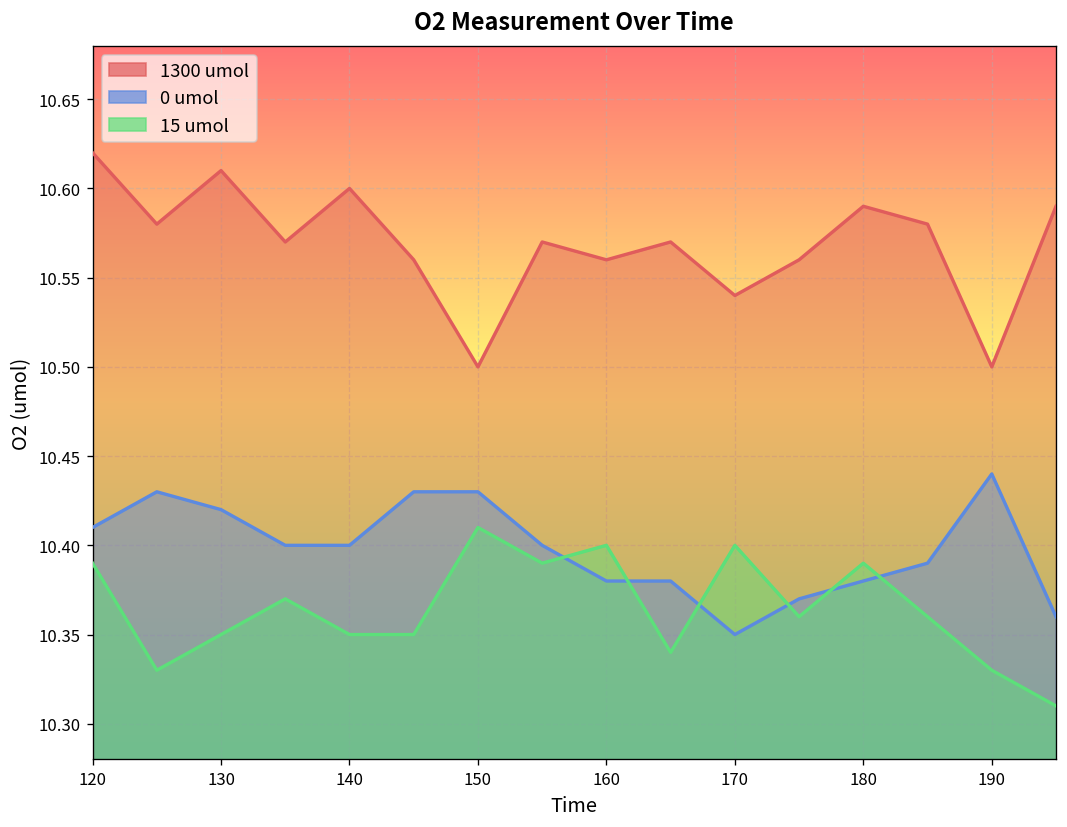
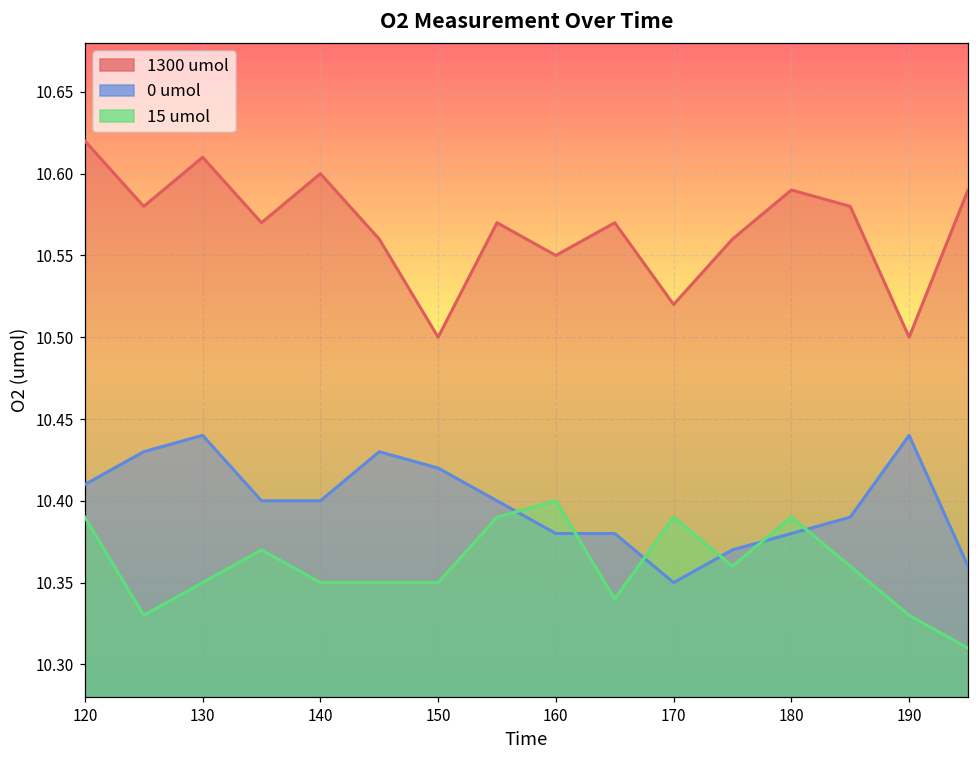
0 umol, 130: 10.42 -> 10.44
0 umol, 150: 10.43 -> 10.42
15 umol, 150: 10.41 -> 10.35
1300 umol, 160: 10.56 -> 10.55
1300 umol, 170: 10.54 -> 10.52
15 umol, 170: 10.40 -> 10.39
